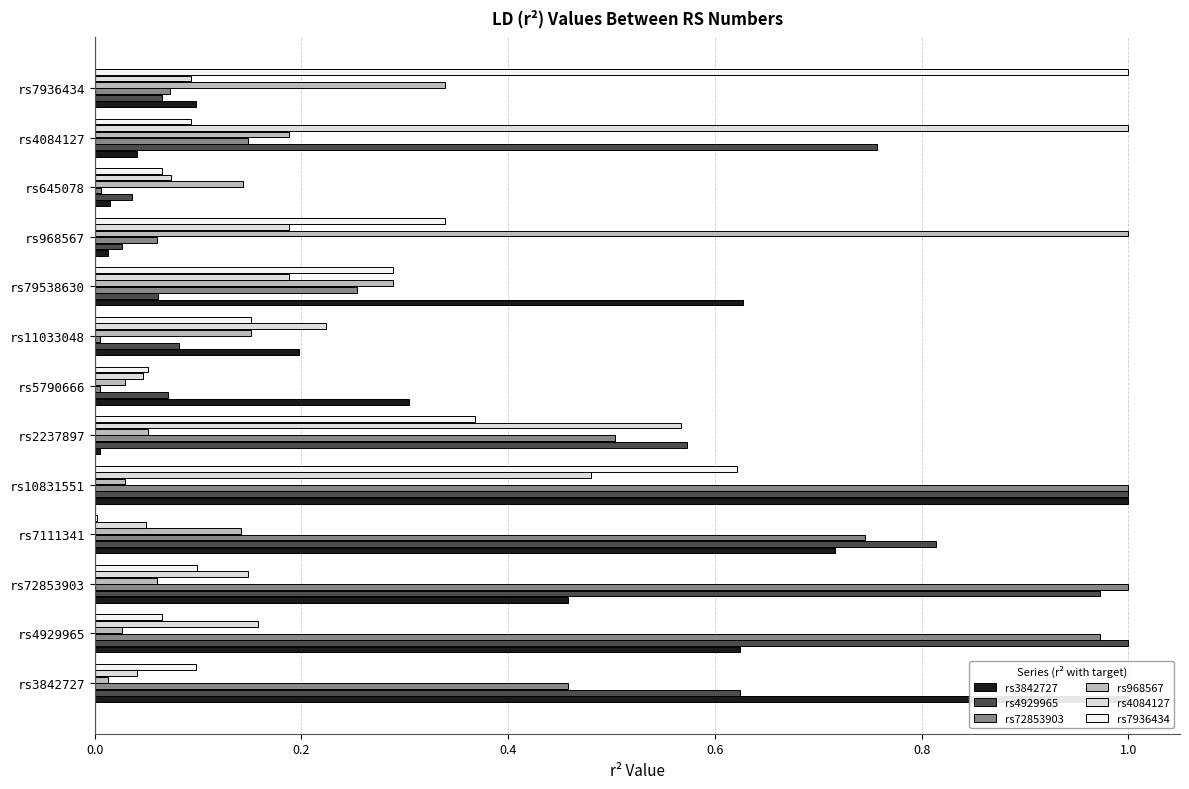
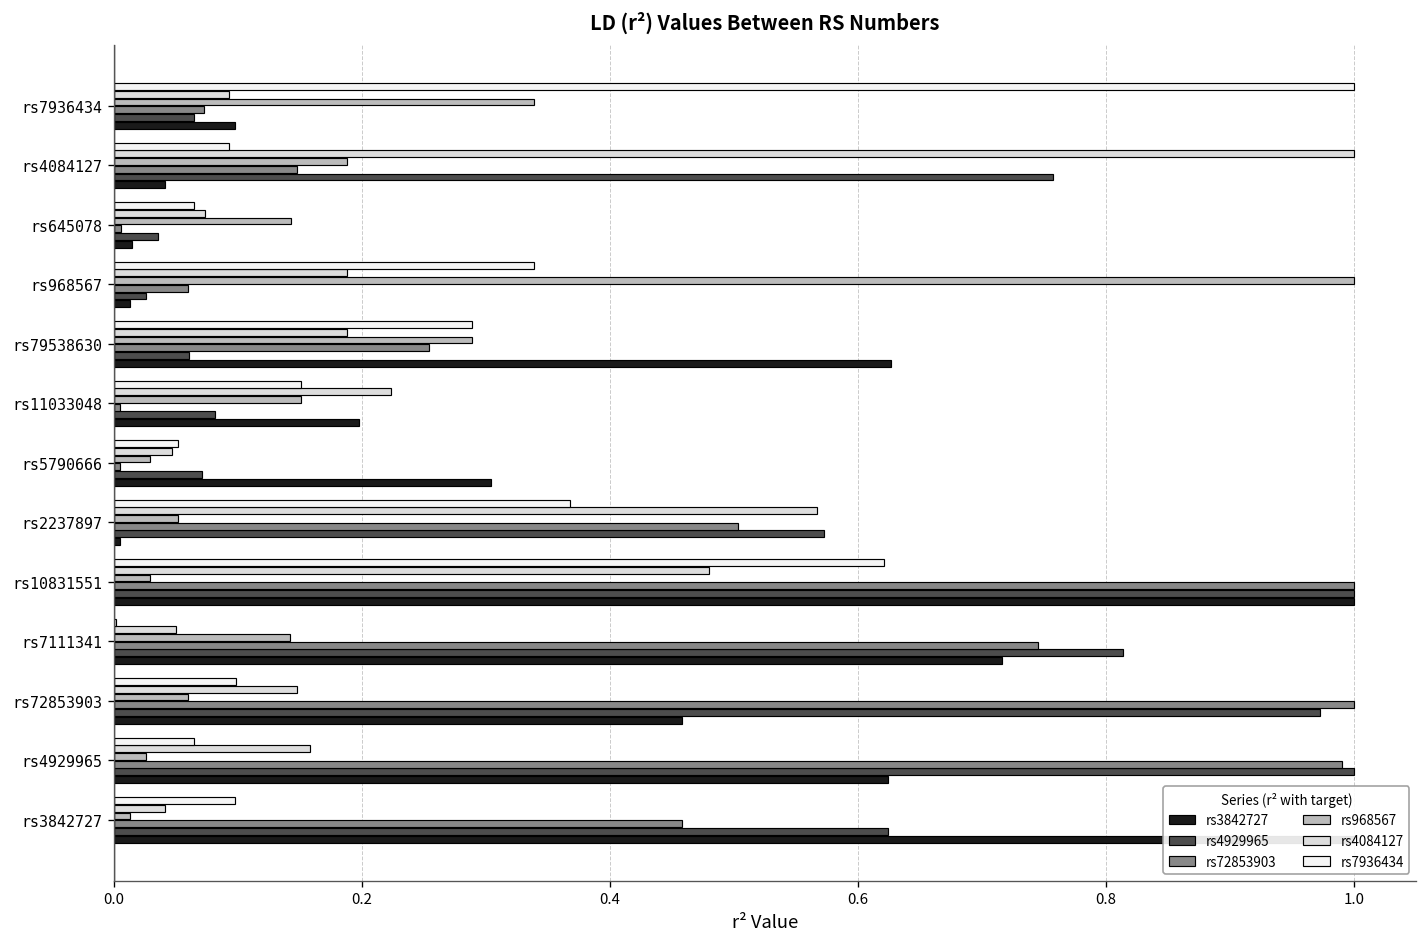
rs72853903, rs4929965: 0.973 -> 0.990
